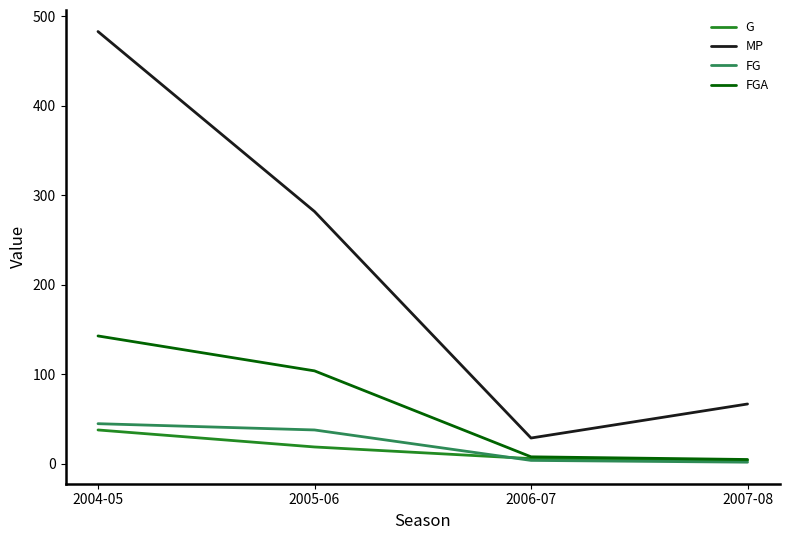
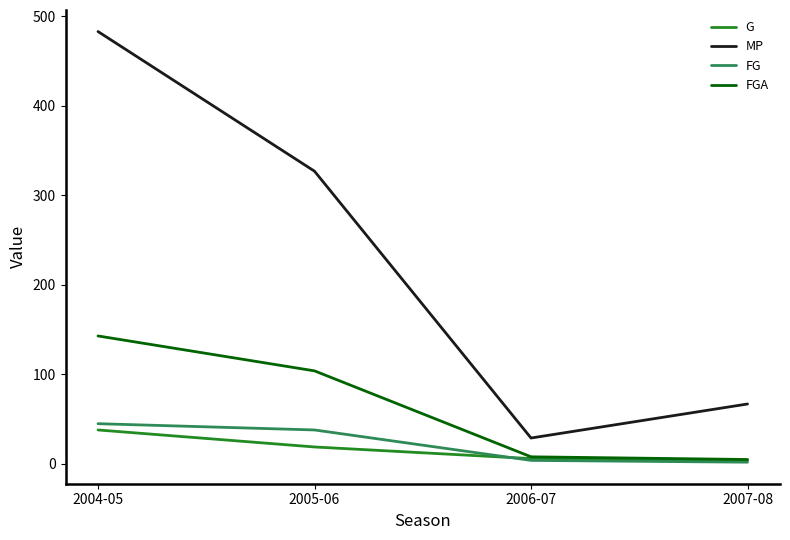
MP, 2005-06: 280 -> 330
